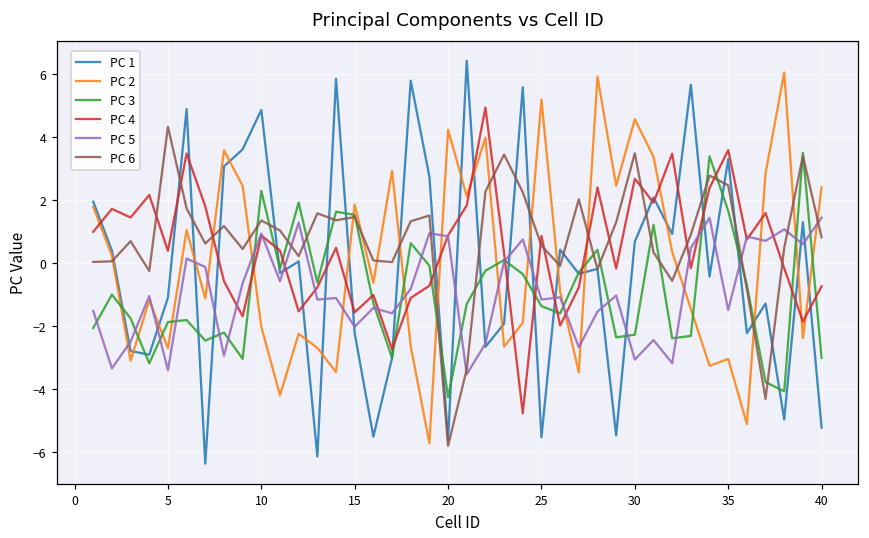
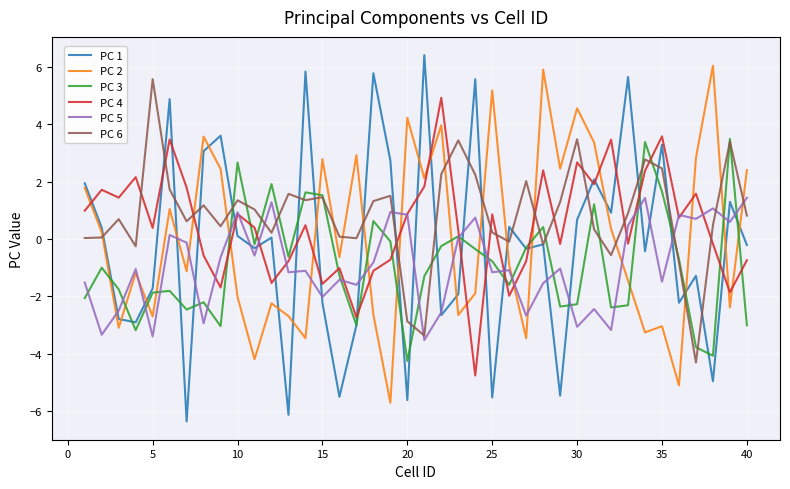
PC 1, 5: -1.1 -> -1.7
PC 6, 5: 4.3 -> 5.6
PC 1, 10: 4.9 -> 0.1
PC 3, 10: 2.3 -> 2.7
PC 2, 15: 1.9 -> 2.8
PC 6, 20: -5.8 -> -2.9
PC 3, 25: -1.4 -> -0.8
PC 6, 25: 0.6 -> 0.2
PC 1, 40: -5.2 -> -0.2
